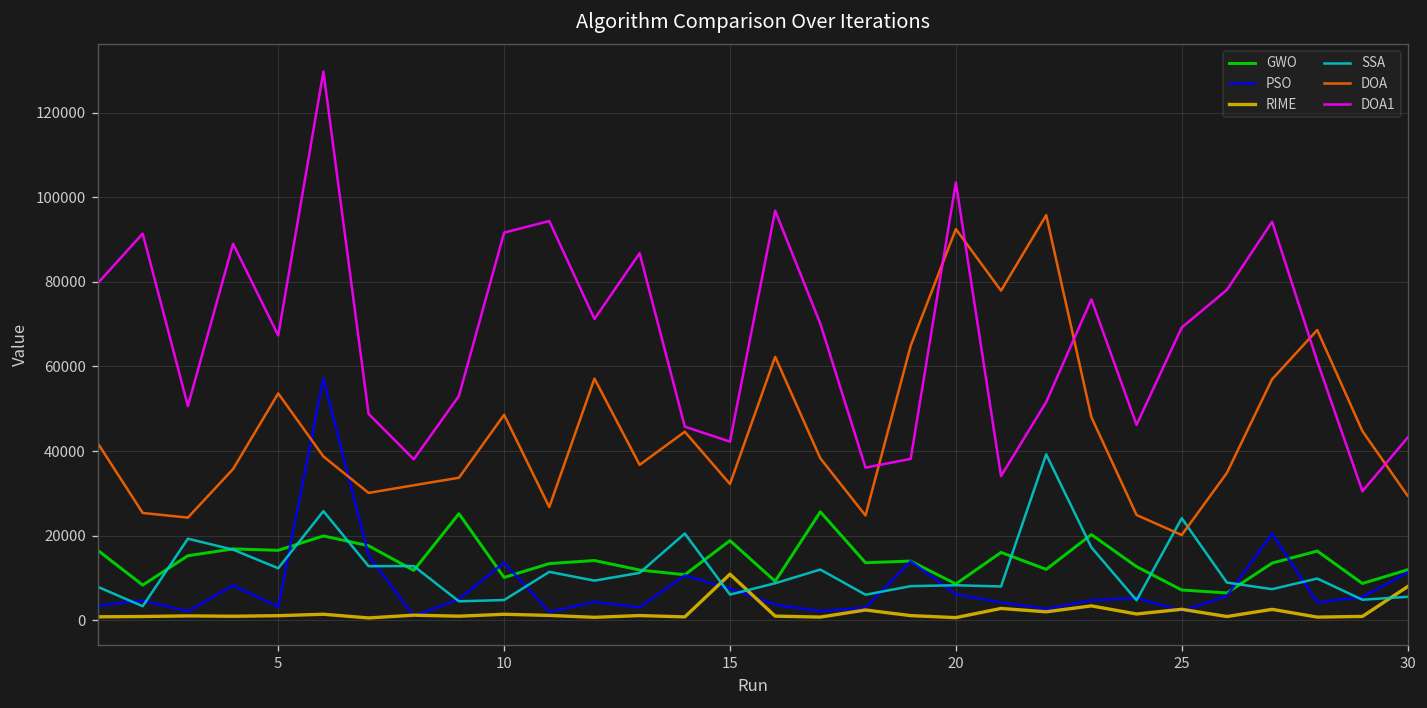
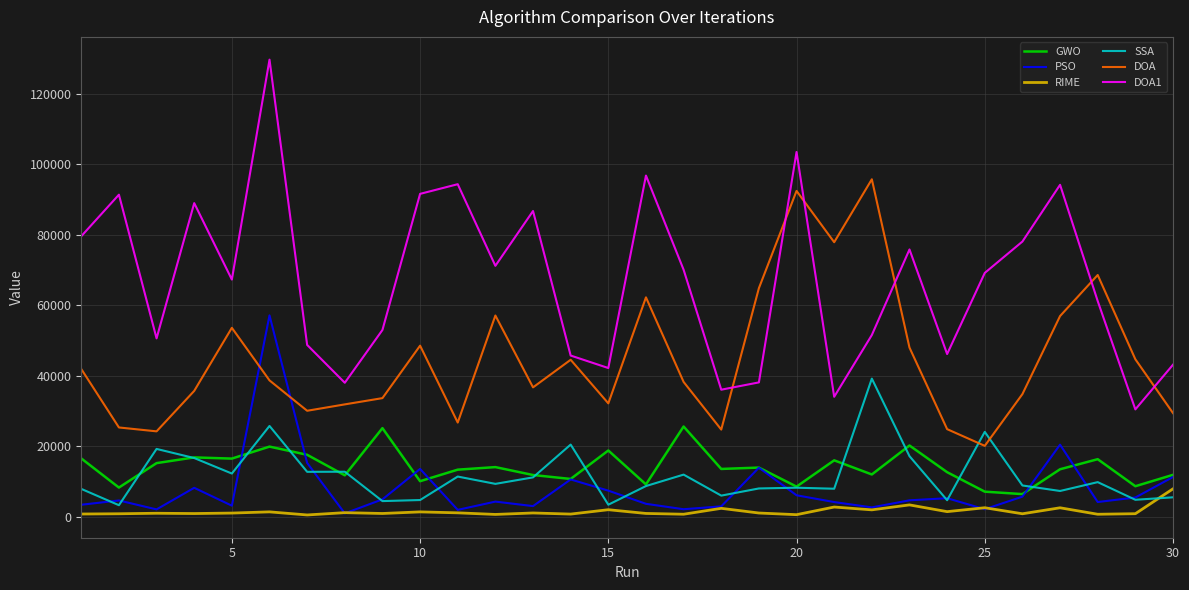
RIME, 15: 11000 -> 2000
SSA, 15: 6000 -> 3000
